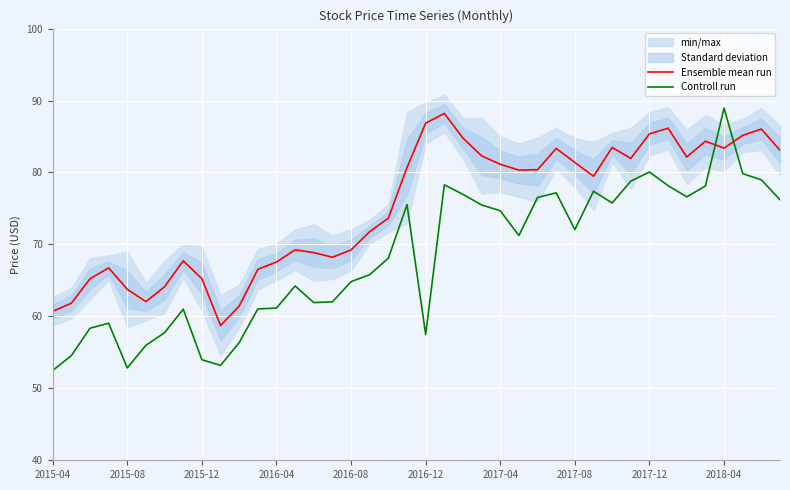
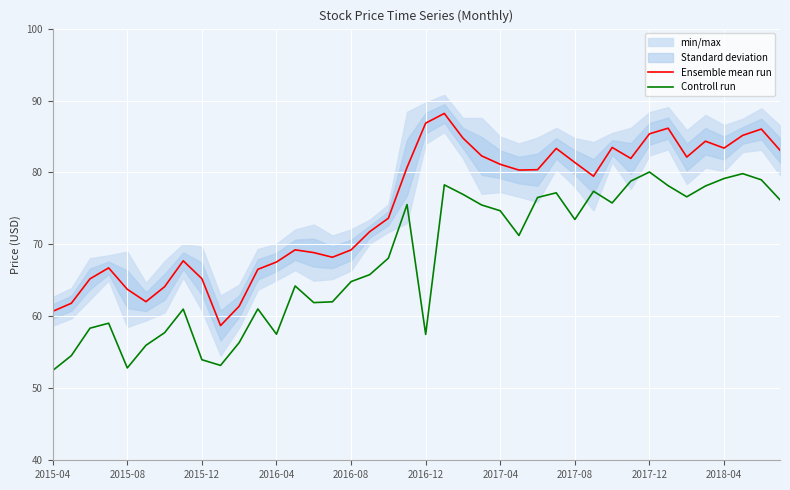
Controll run, 2016-04: 61 -> 58
Controll run, 2017-08: 72 -> 73
Controll run, 2018-04: 89 -> 79
